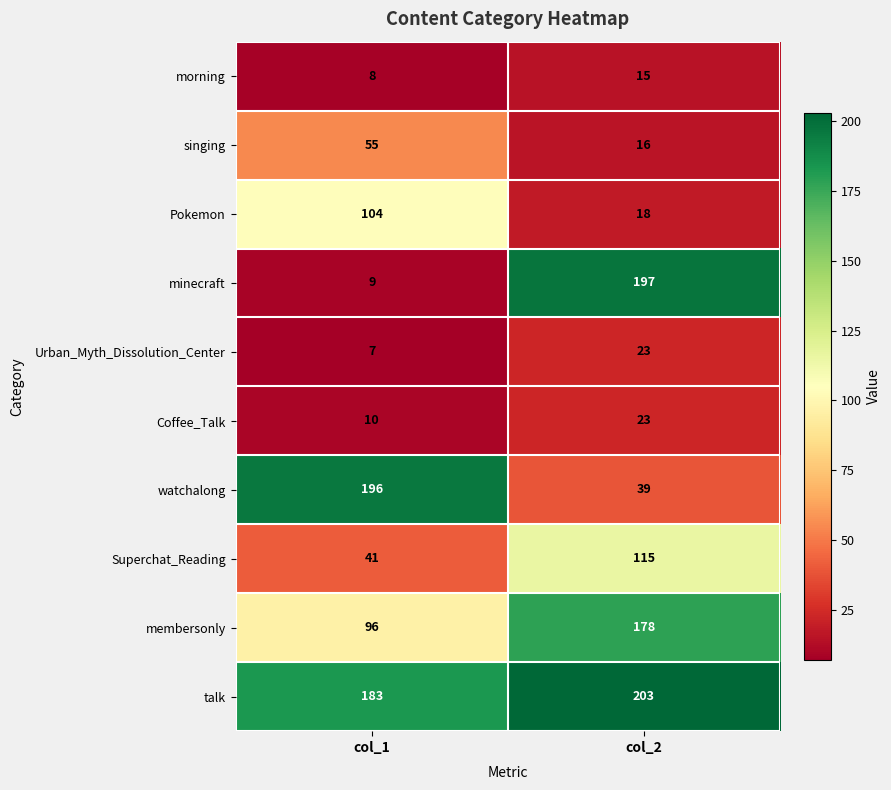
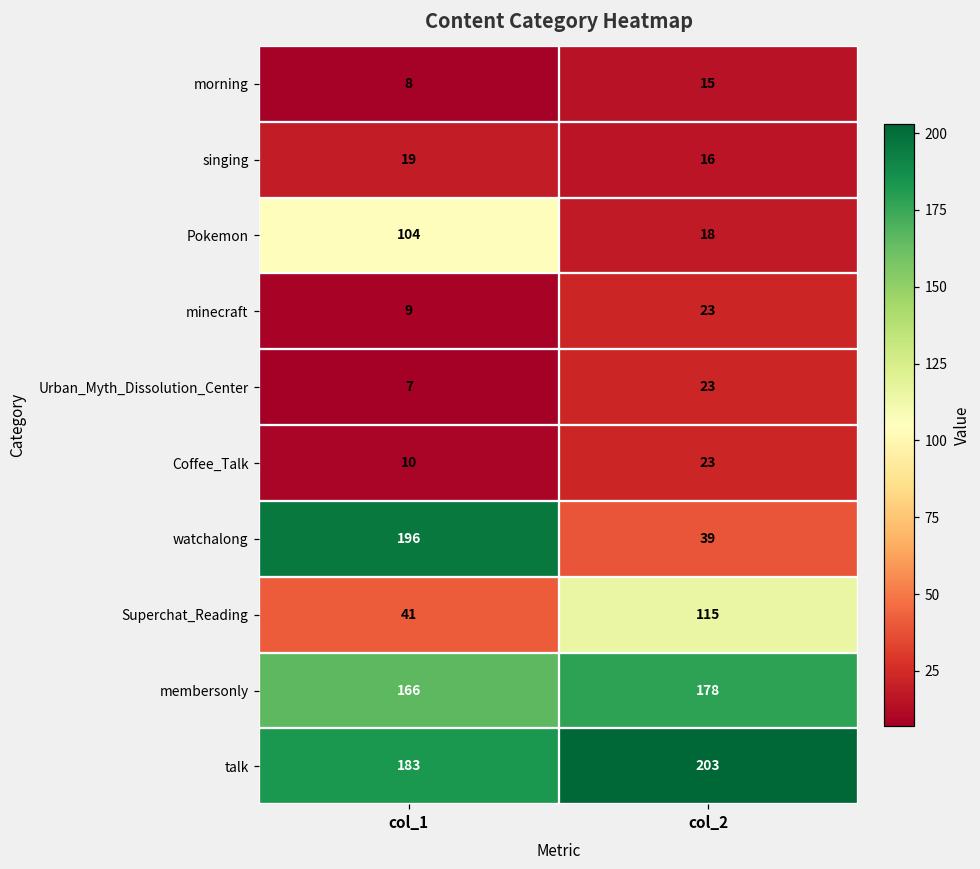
singing, col_1: 55 -> 19
minecraft, col_2: 197 -> 23
membersonly, col_1: 96 -> 166
